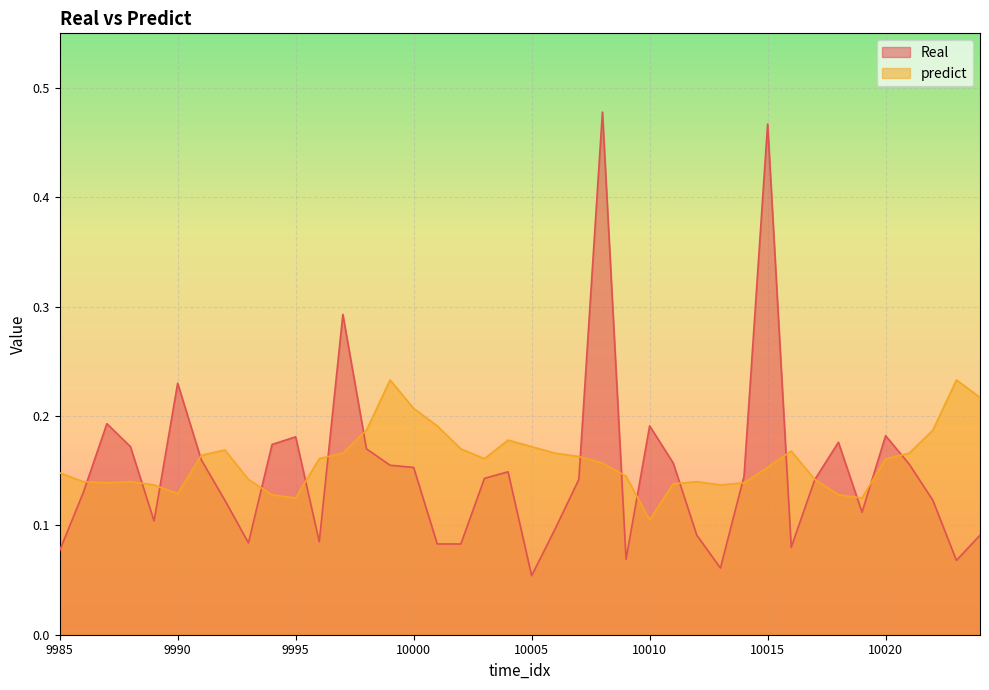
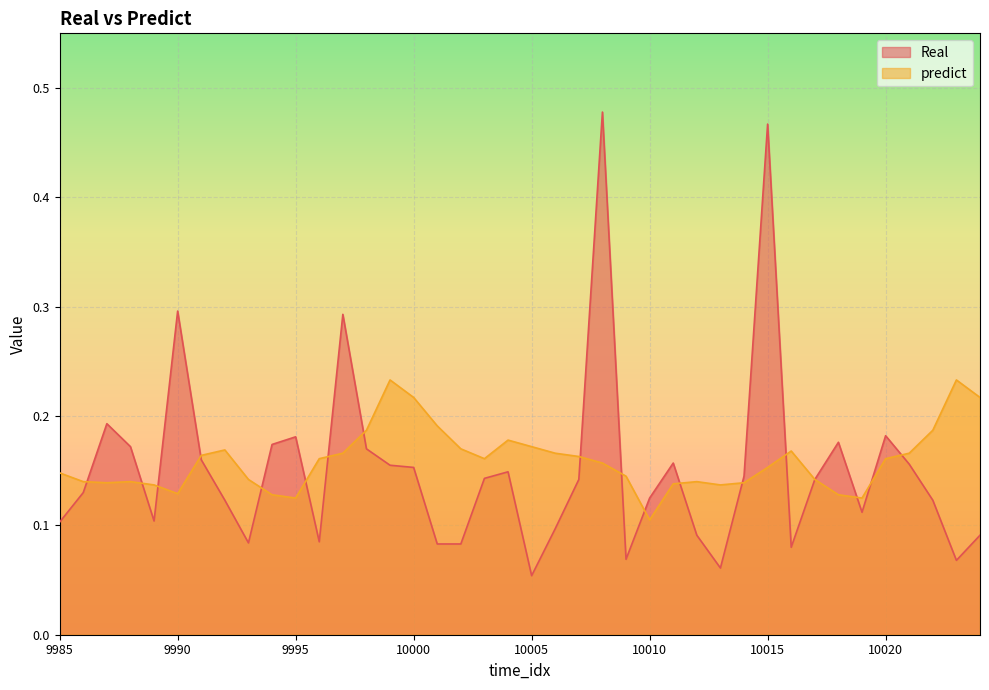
Real, 9985: 0.077 -> 0.103
Real, 9990: 0.230 -> 0.296
predict, 10000: 0.207 -> 0.217
Real, 10010: 0.191 -> 0.125
